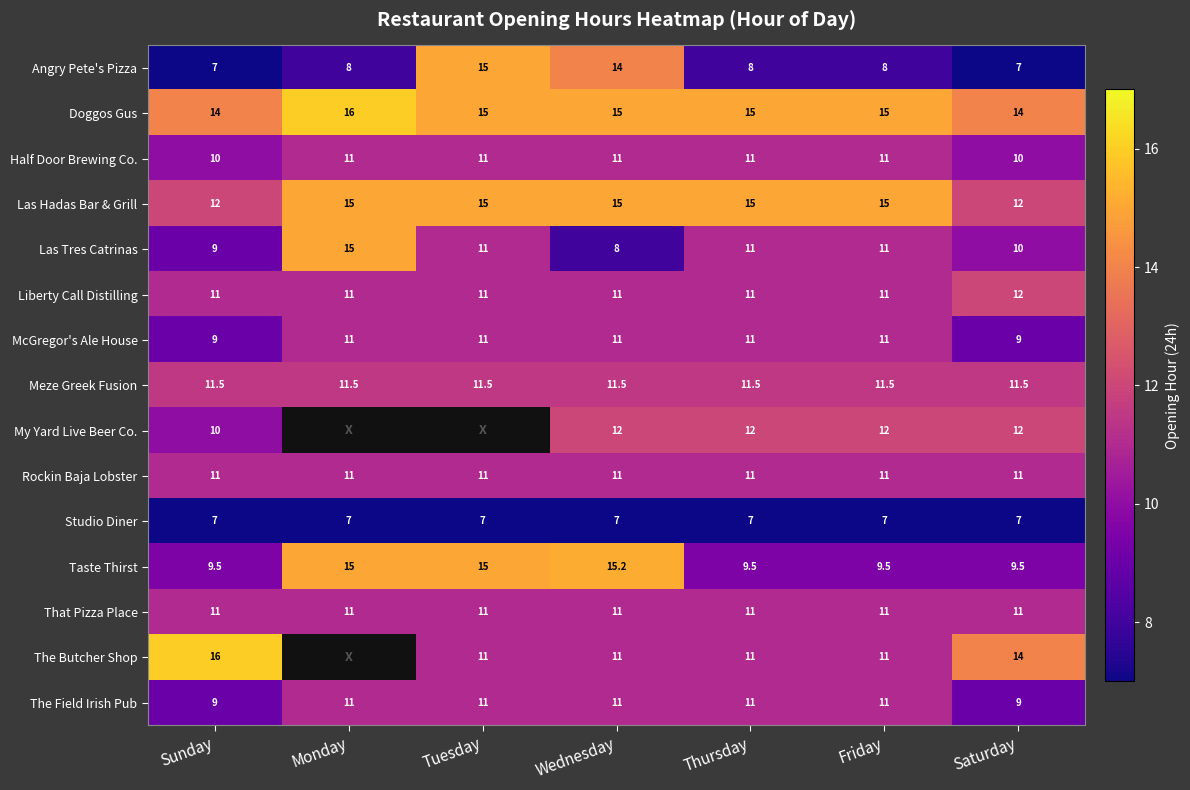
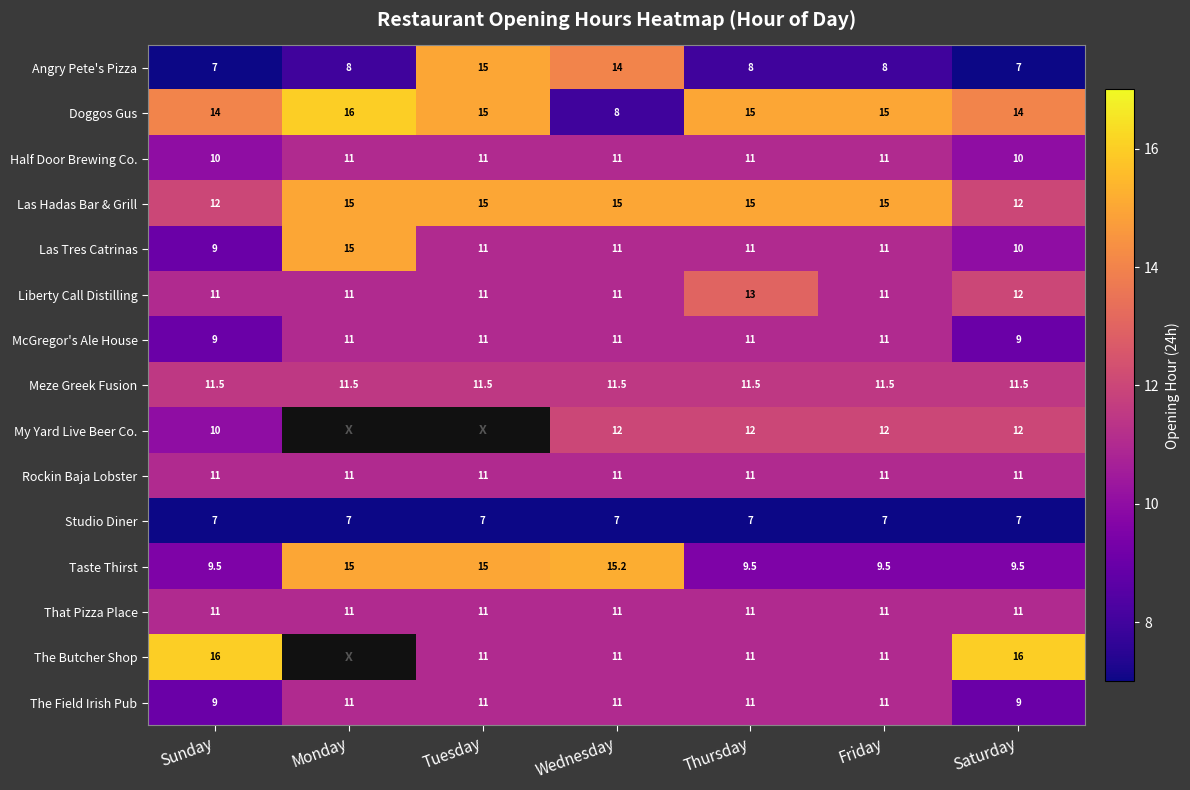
Doggos Gus, Wednesday: 15 -> 8
Las Tres Catrinas, Wednesday: 8 -> 11
Liberty Call Distilling, Thursday: 11 -> 13
The Butcher Shop, Saturday: 14 -> 16
